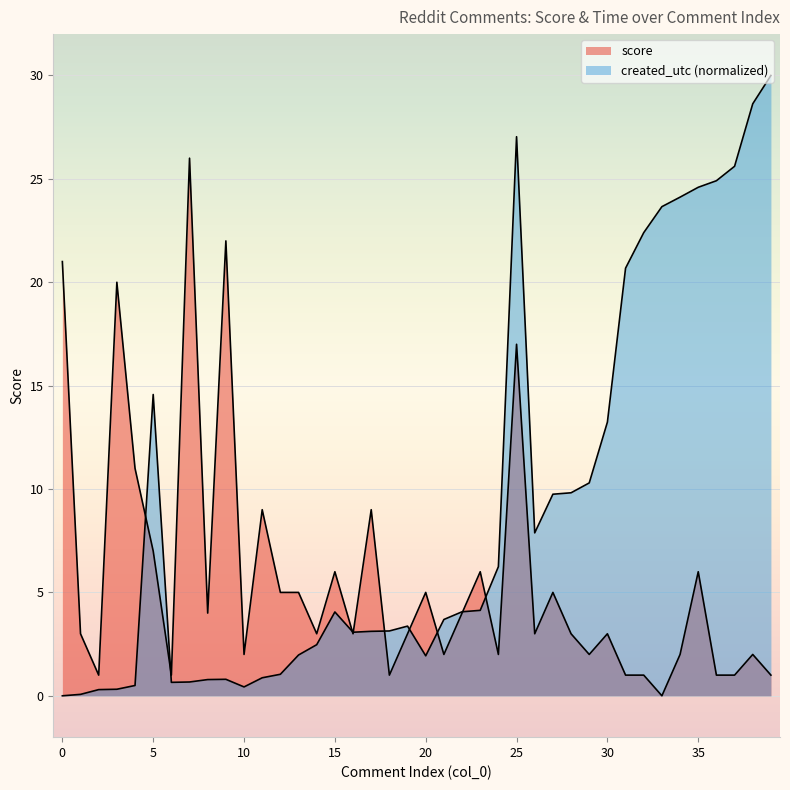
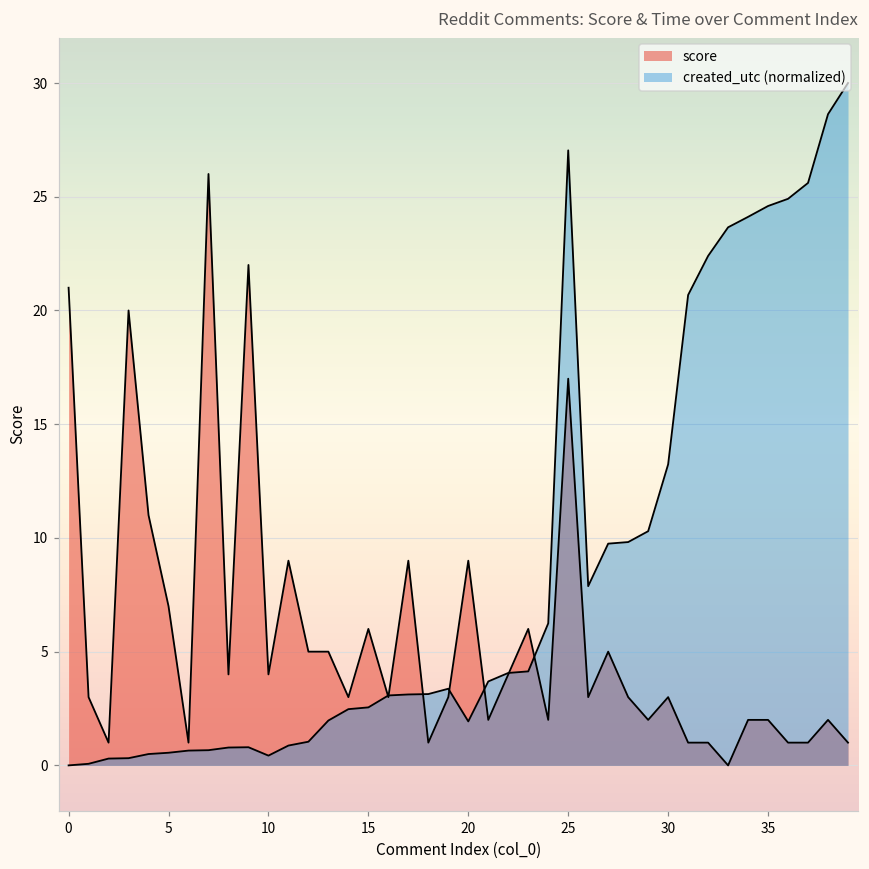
created_utc (normalized), 5: 14.6 -> 0.6
score, 10: 2 -> 4
created_utc (normalized), 15: 4.1 -> 2.5
score, 20: 5 -> 9
score, 35: 6 -> 2
